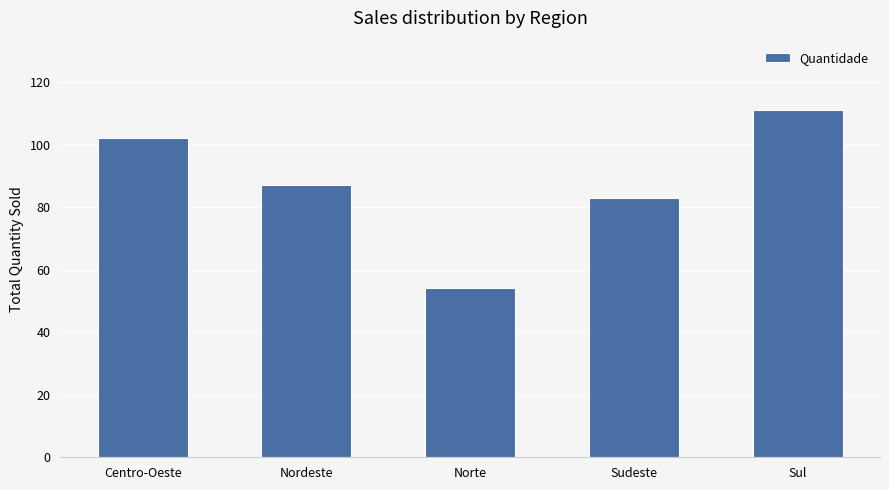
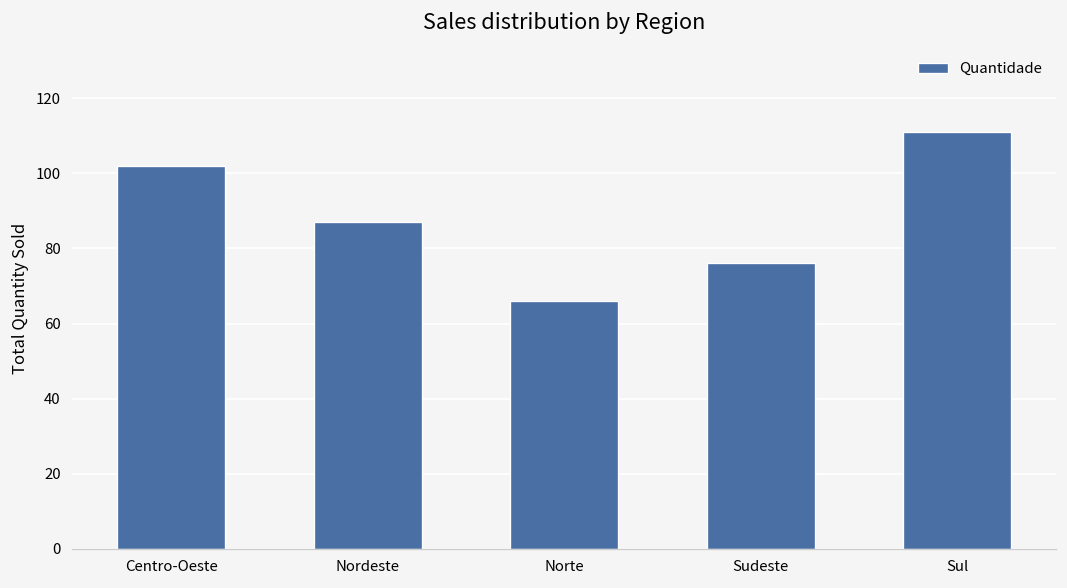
Norte: 54 -> 66
Sudeste: 83 -> 76
